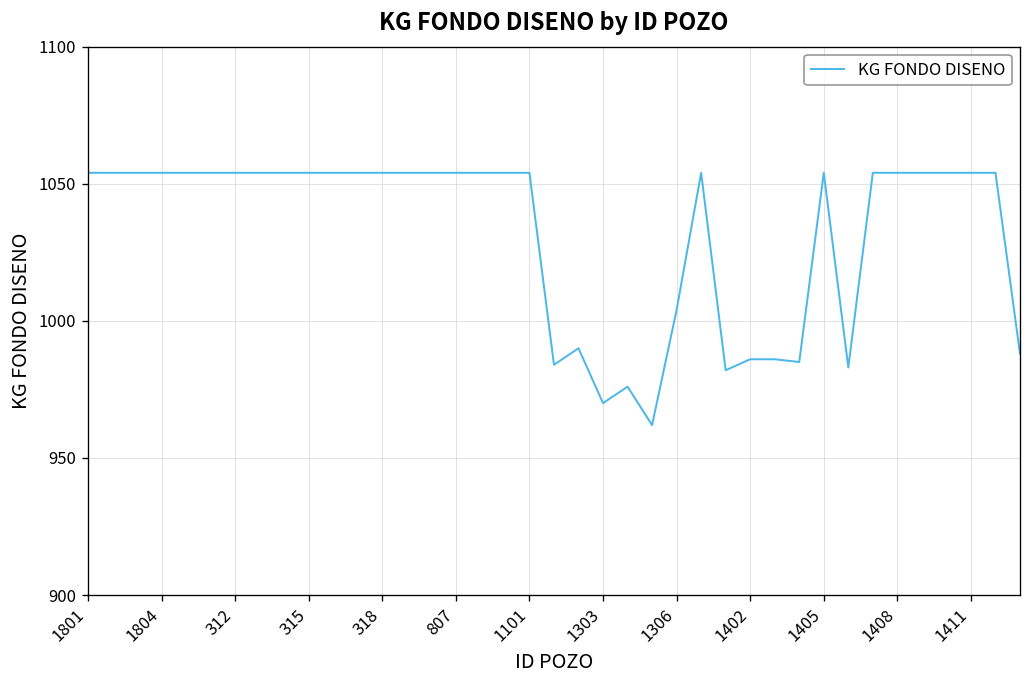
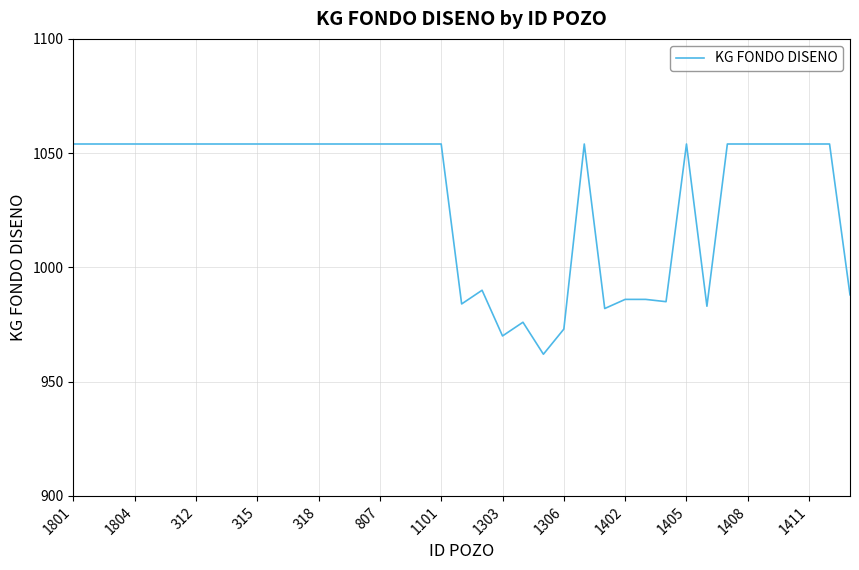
1306: 1004 -> 973
